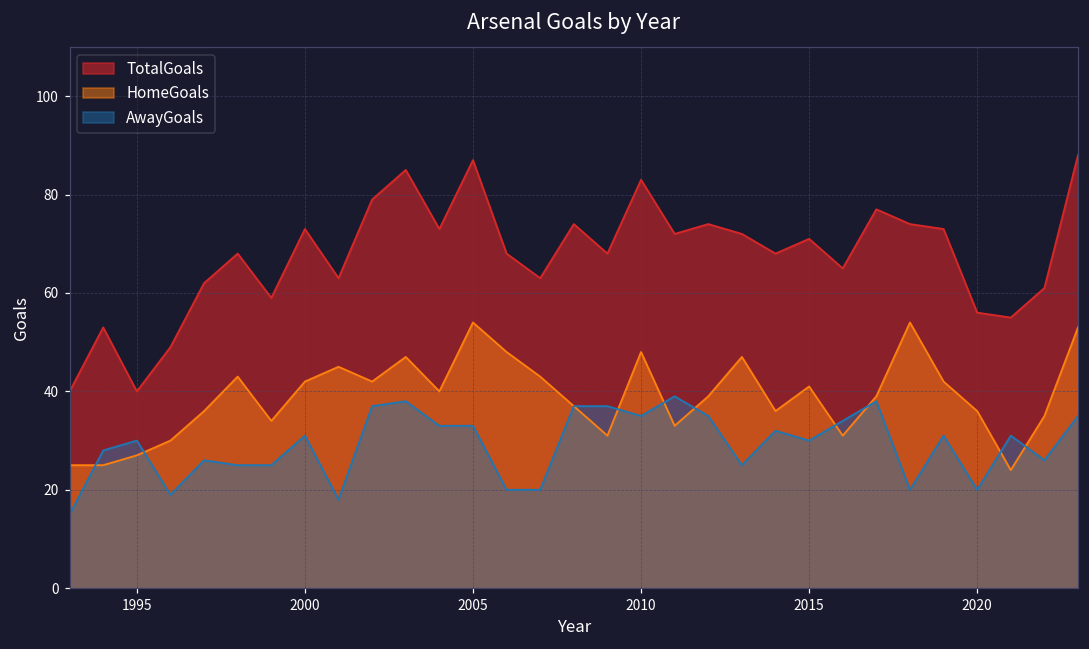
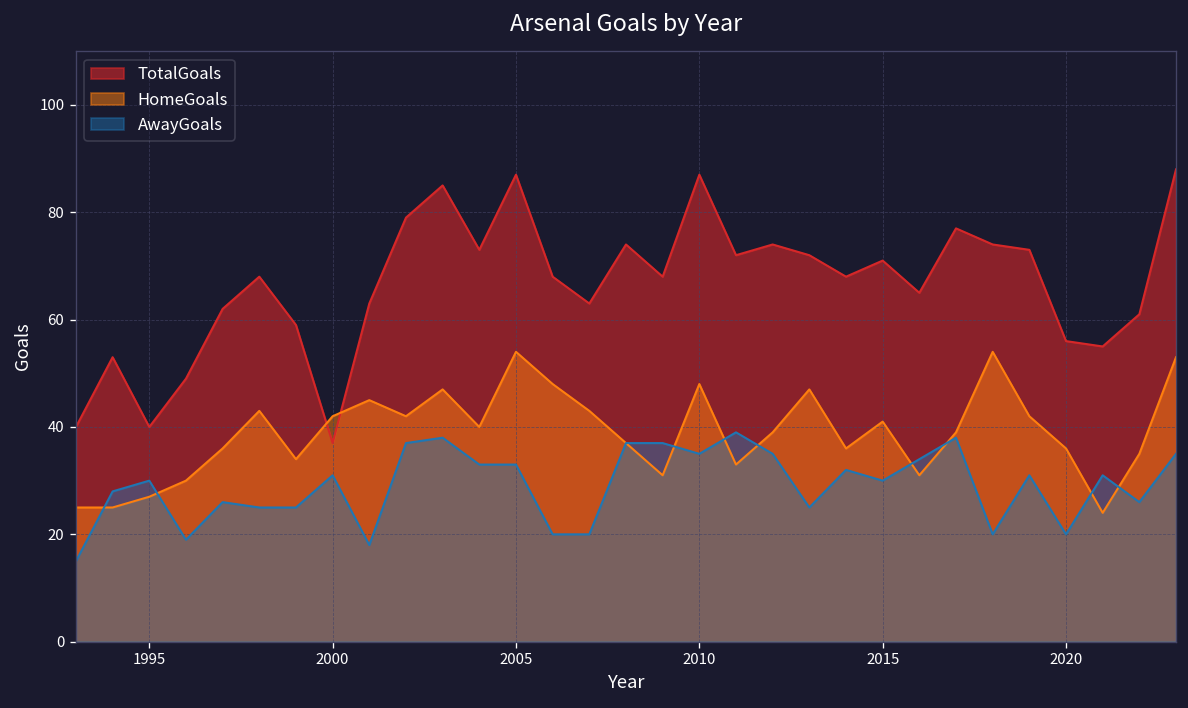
TotalGoals, 2000: 73 -> 37
TotalGoals, 2010: 83 -> 87
